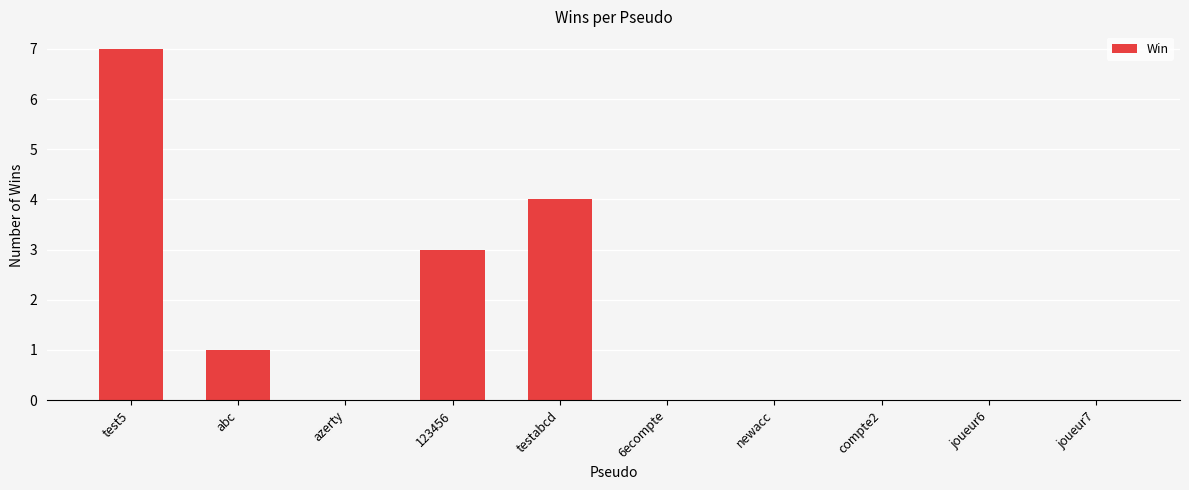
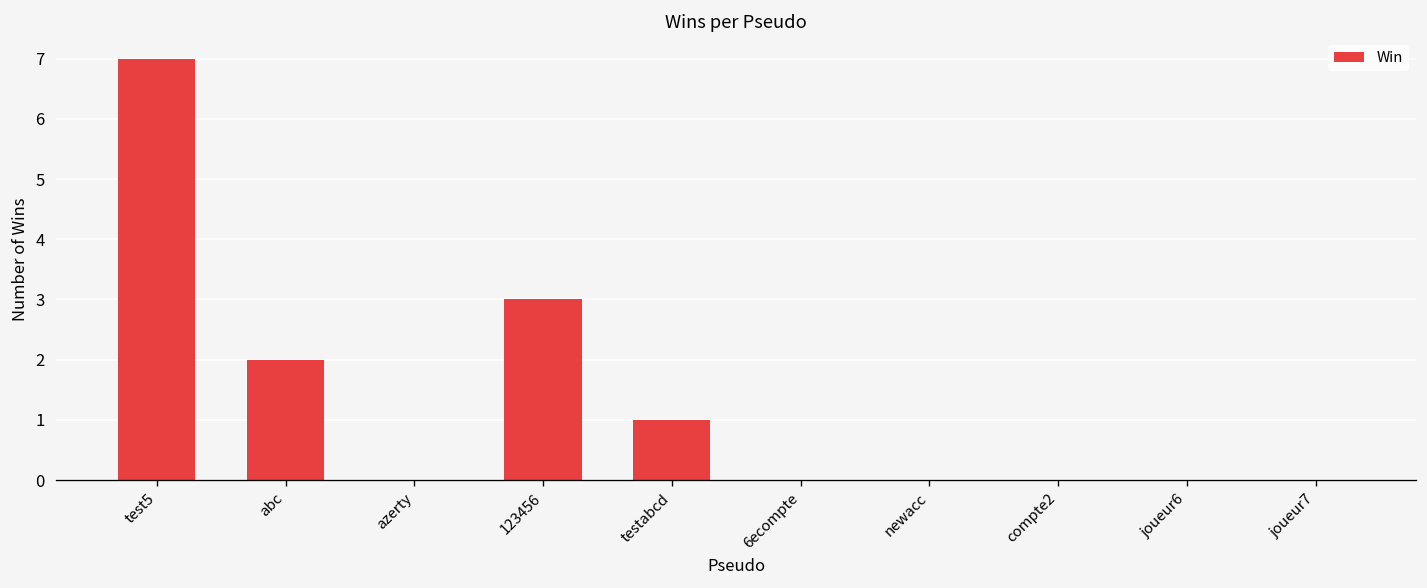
abc: 1 -> 2
testabcd: 4 -> 1
